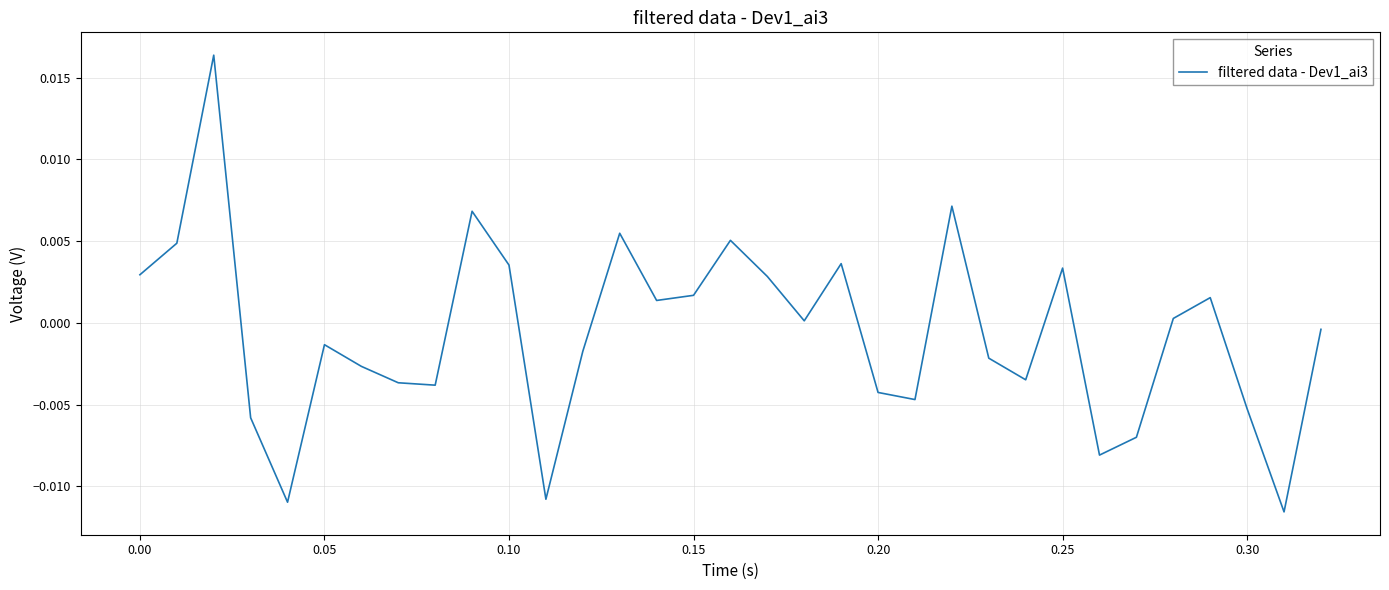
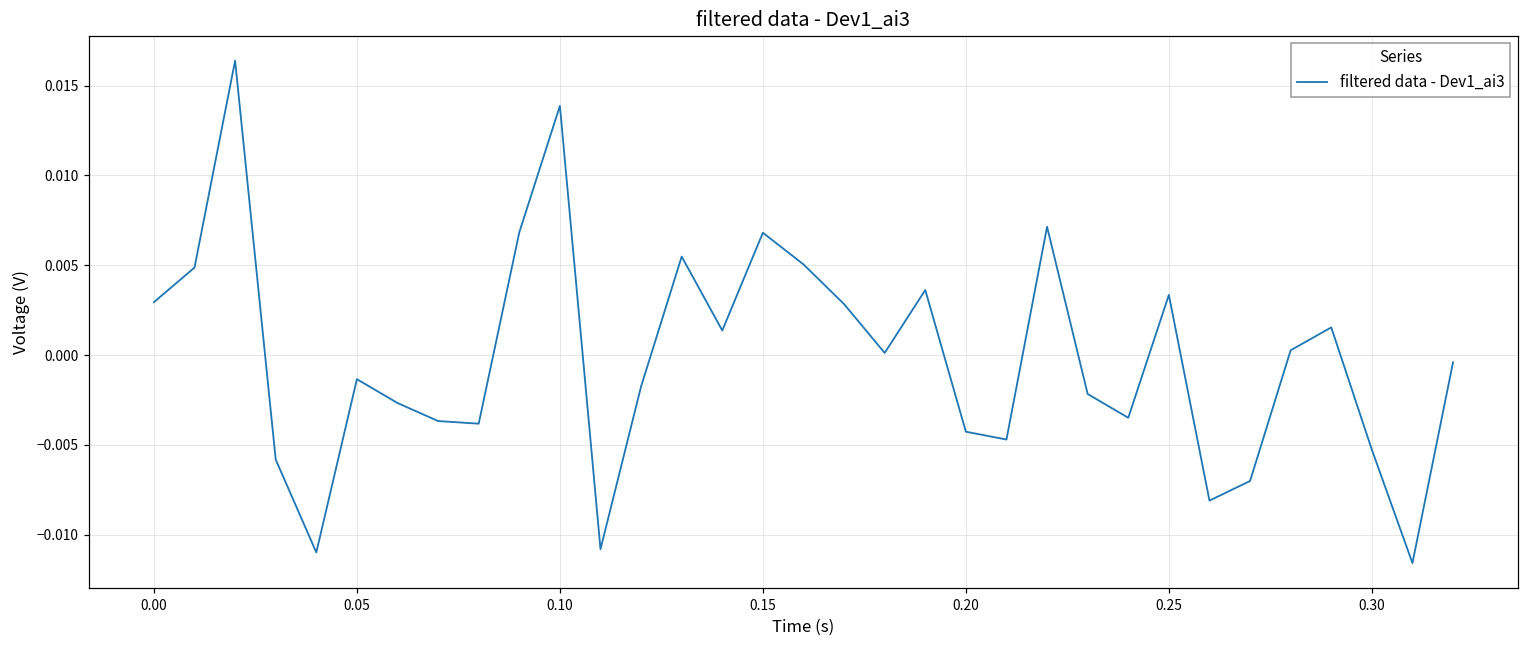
0.10: 0.0035 -> 0.0139
0.15: 0.0017 -> 0.0068
